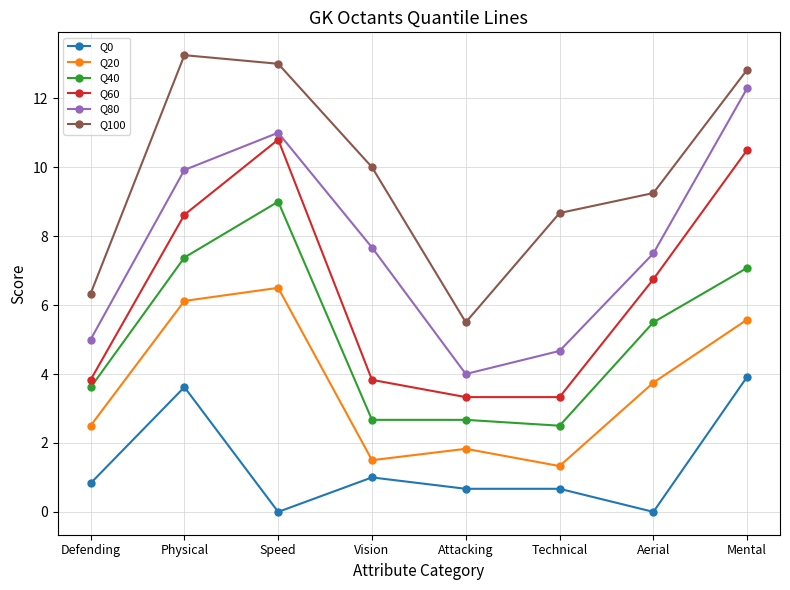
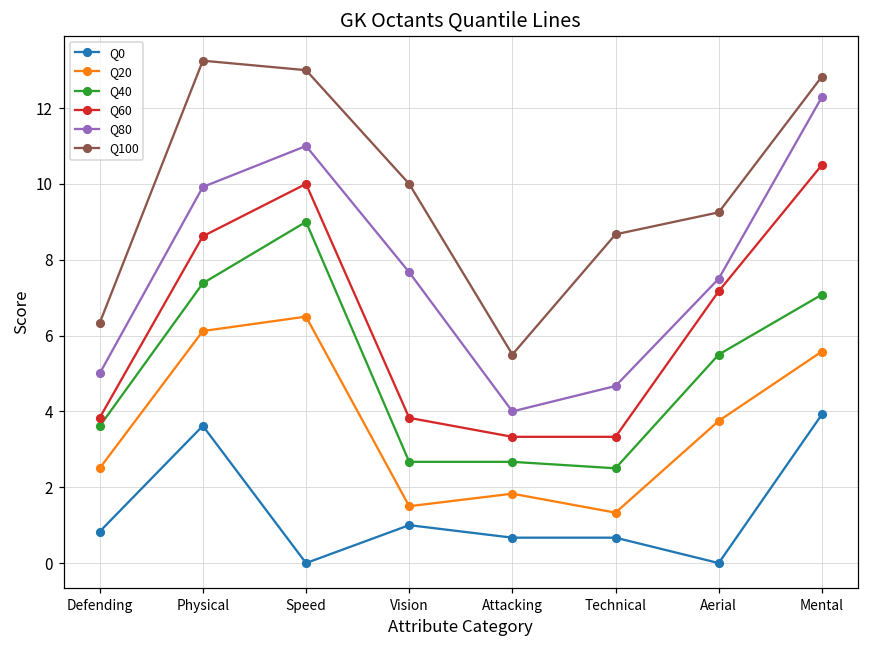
Q60, Speed: 10.8 -> 10.0
Q60, Aerial: 6.8 -> 7.2
